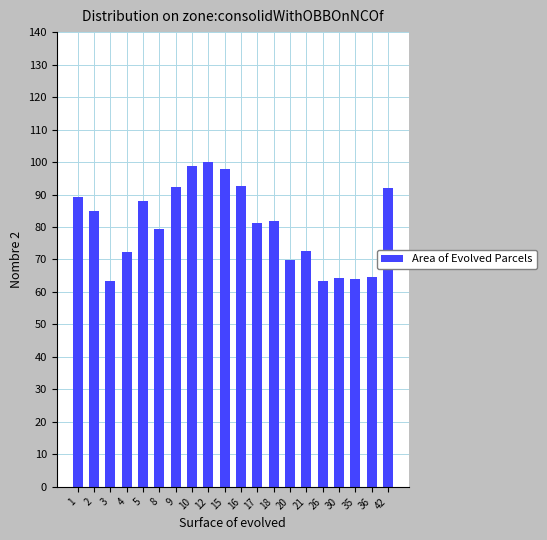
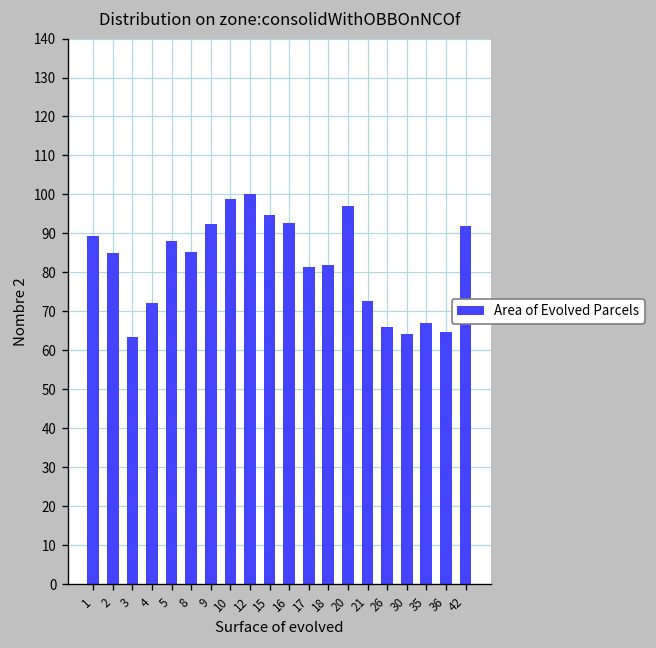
8: 79 -> 85
15: 98 -> 95
20: 70 -> 97
26: 63 -> 66
35: 64 -> 67
